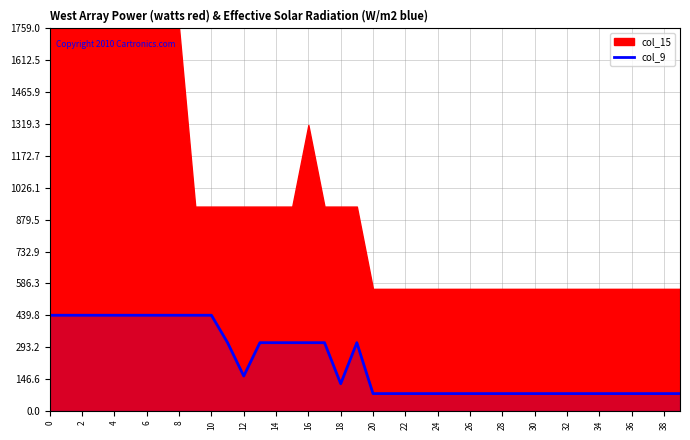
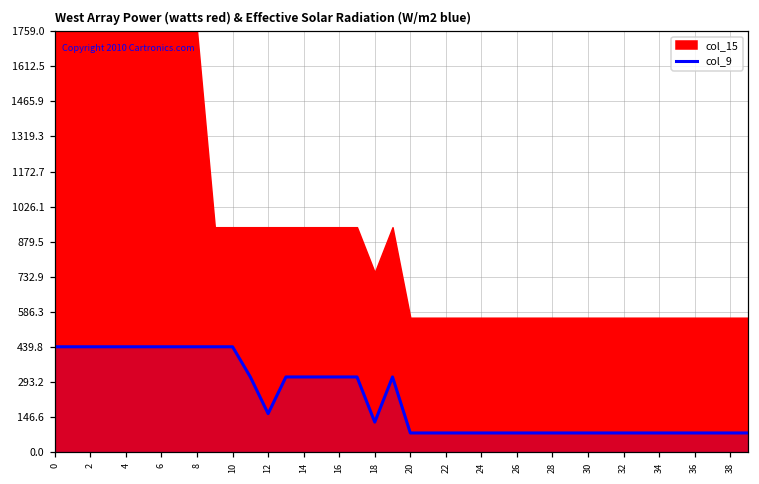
col_15, 16: 1320 -> 940
col_15, 18: 940 -> 750
